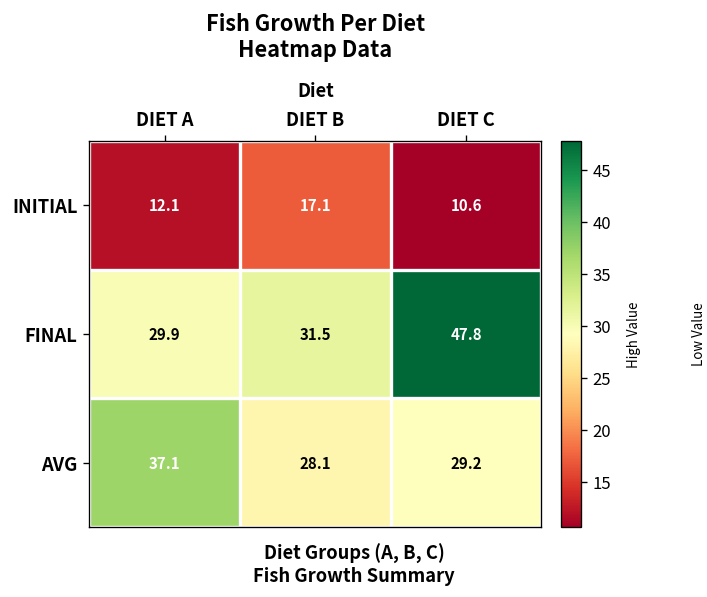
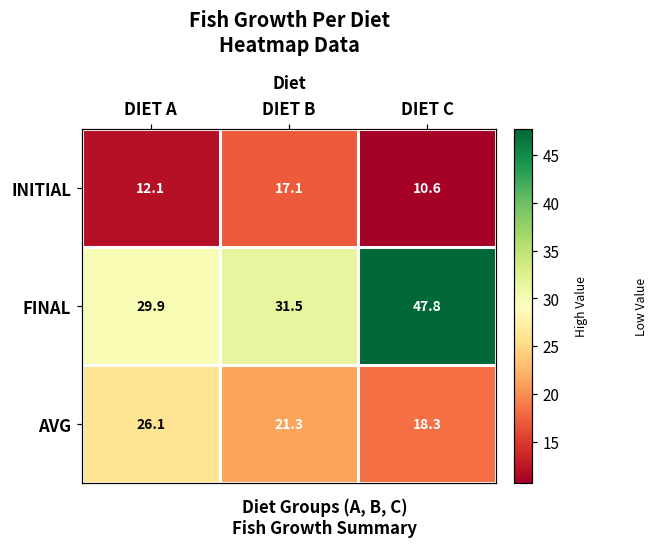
AVG, DIET A: 37.1 -> 26.1
AVG, DIET B: 28.1 -> 21.3
AVG, DIET C: 29.2 -> 18.3
